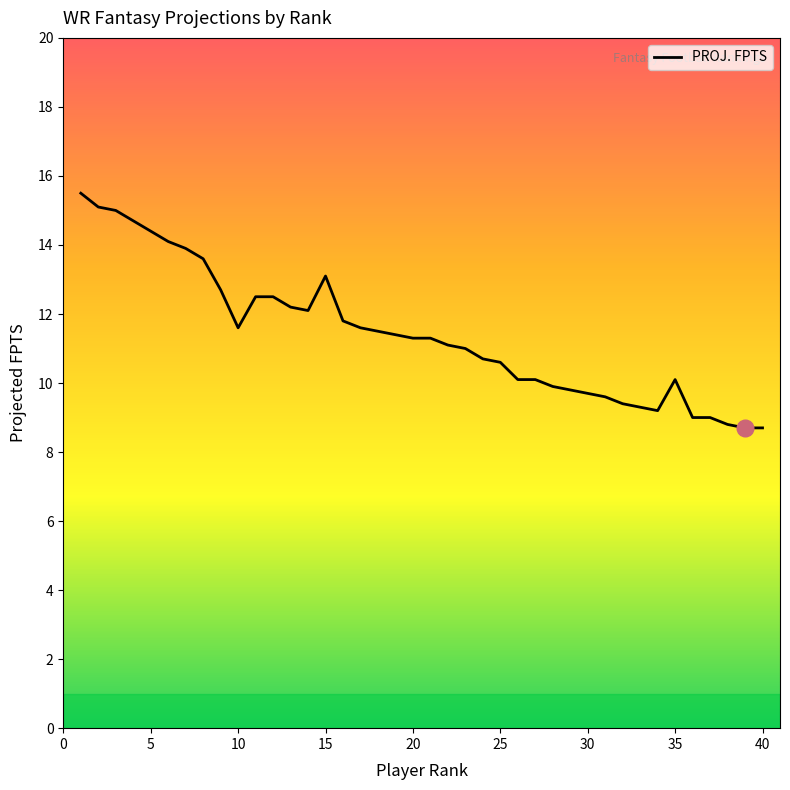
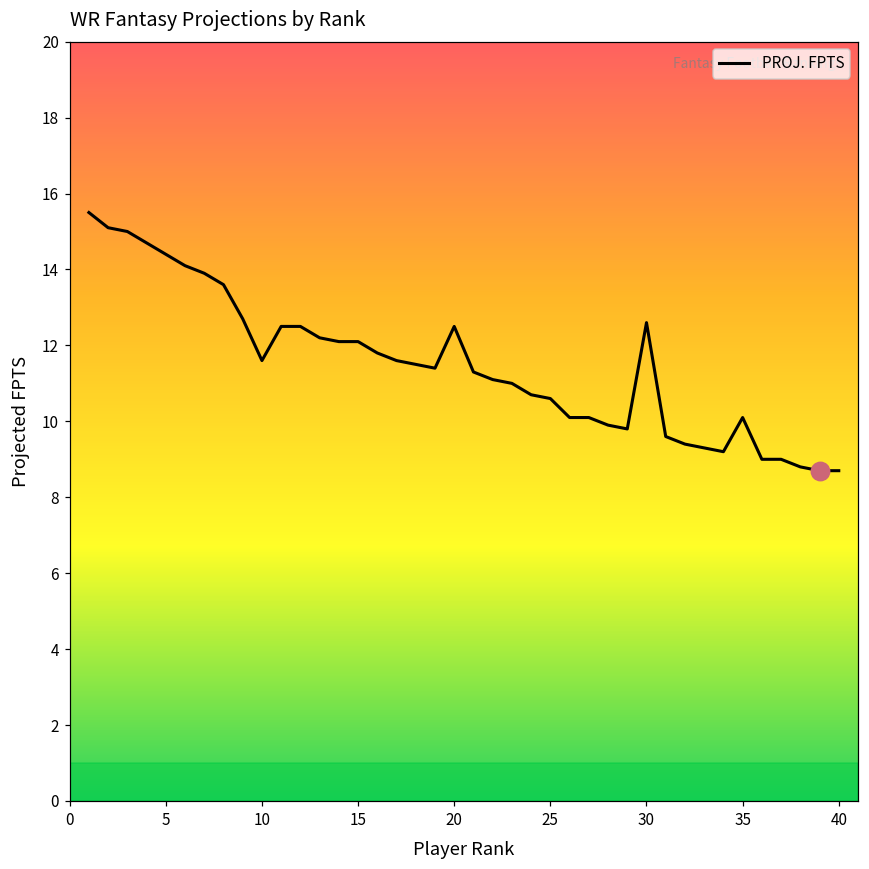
PROJ. FPTS, 15: 13.1 -> 12.1
PROJ. FPTS, 20: 11.3 -> 12.5
PROJ. FPTS, 30: 9.7 -> 12.6
